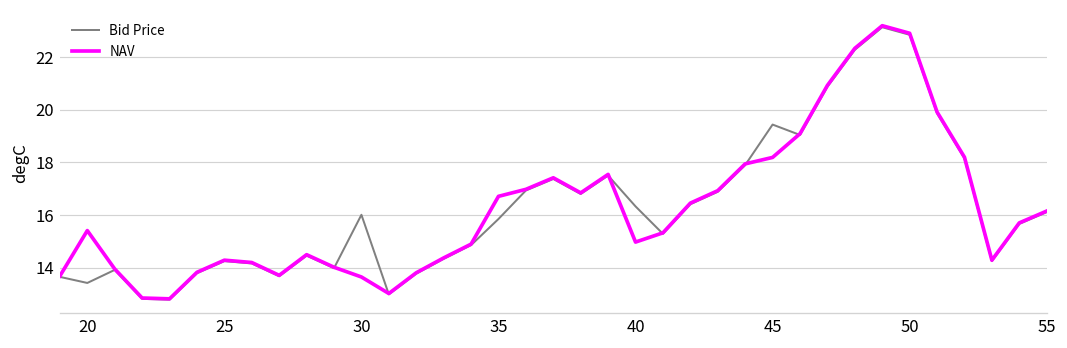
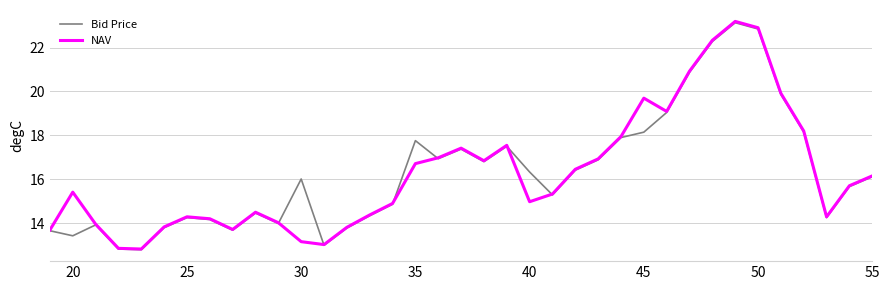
NAV, 30: 13.6 -> 13.2
Bid Price, 35: 15.8 -> 17.8
Bid Price, 45: 19.4 -> 18.1
NAV, 45: 18.2 -> 19.7
